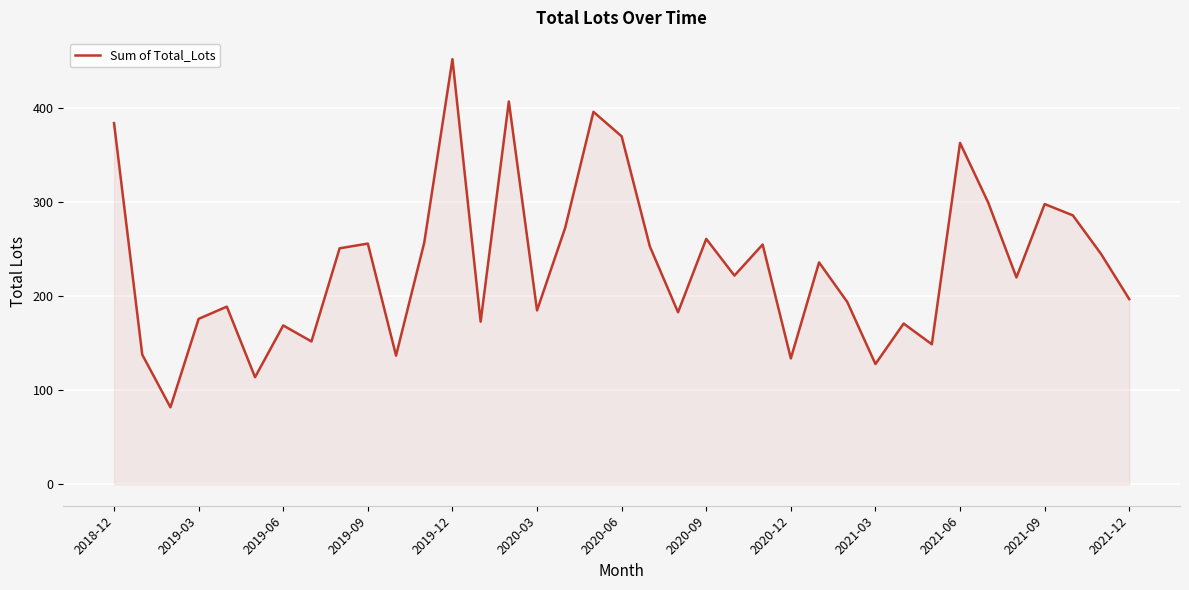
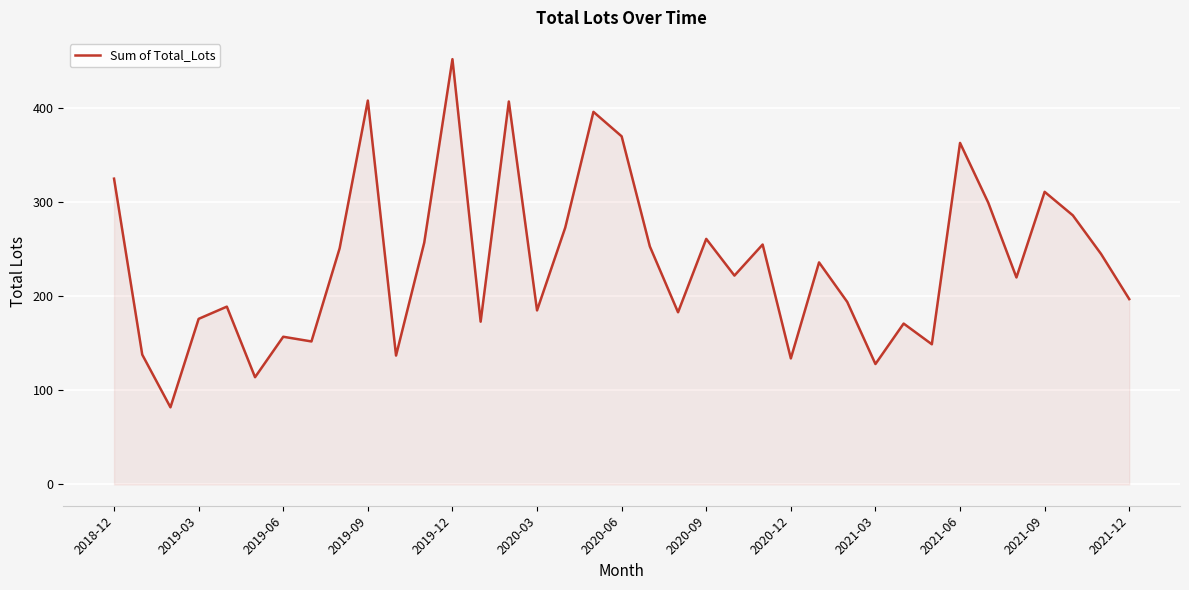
2018-12: 380 -> 330
2019-06: 170 -> 160
2019-09: 260 -> 410
2021-09: 300 -> 310
